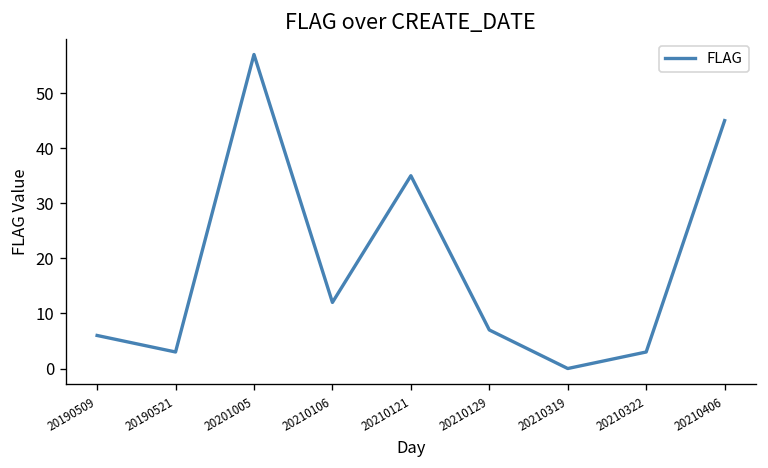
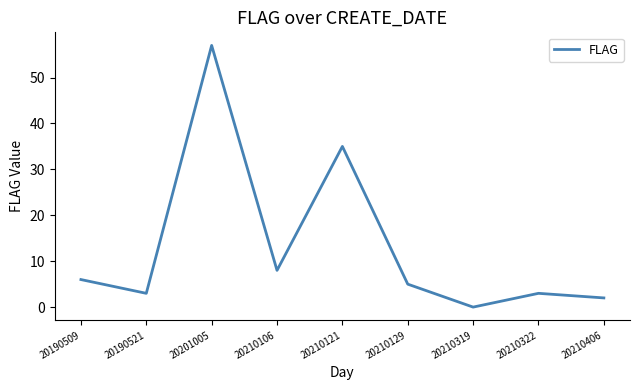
20210106: 12 -> 8
20210129: 7 -> 5
20210406: 45 -> 2
